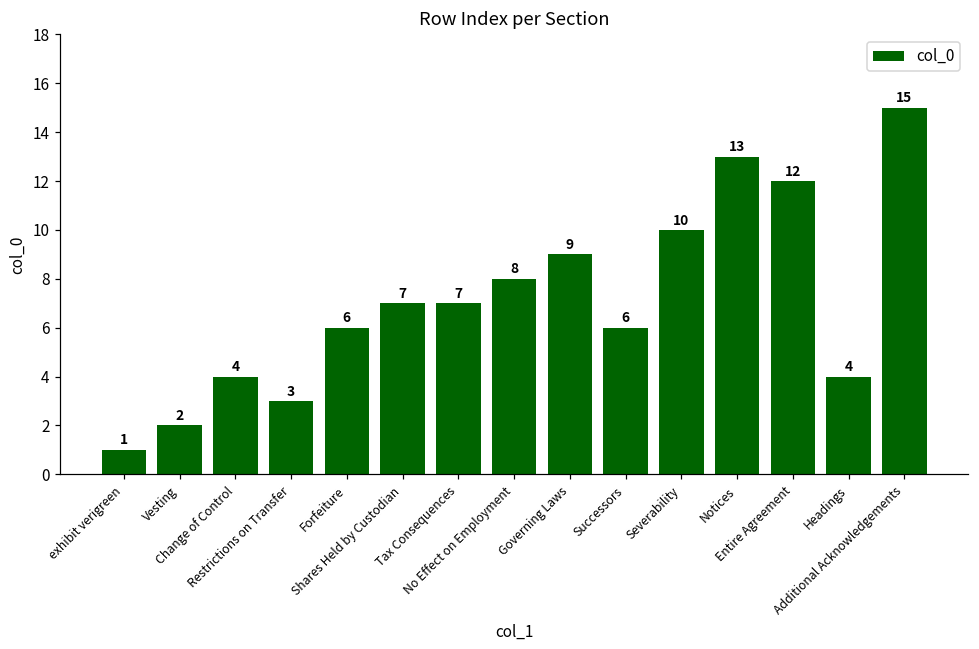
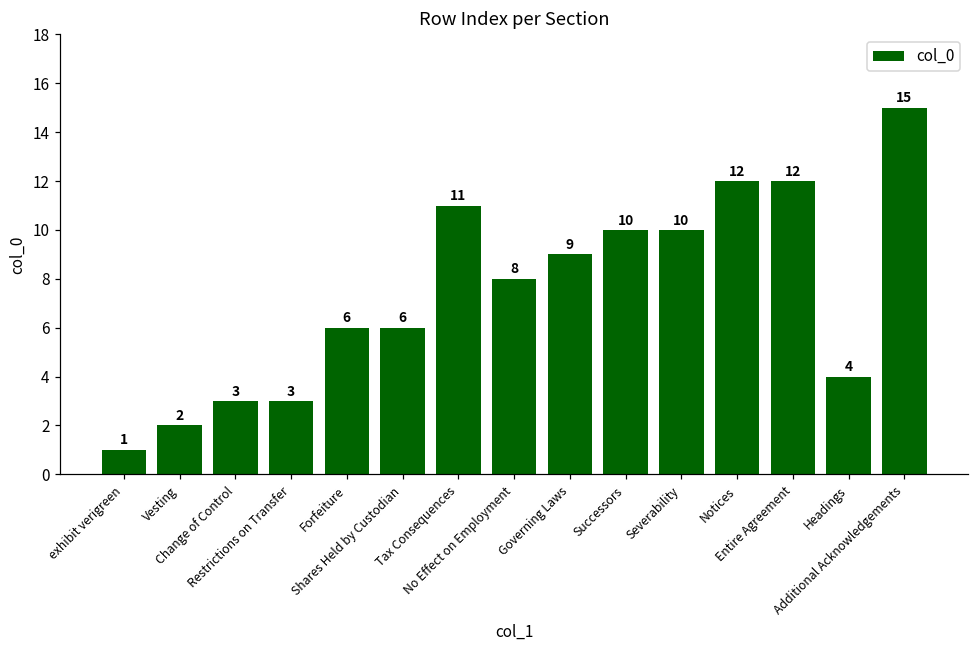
Change of Control: 4 -> 3
Shares Held by Custodian: 7 -> 6
Tax Consequences: 7 -> 11
Successors: 6 -> 10
Notices: 13 -> 12
